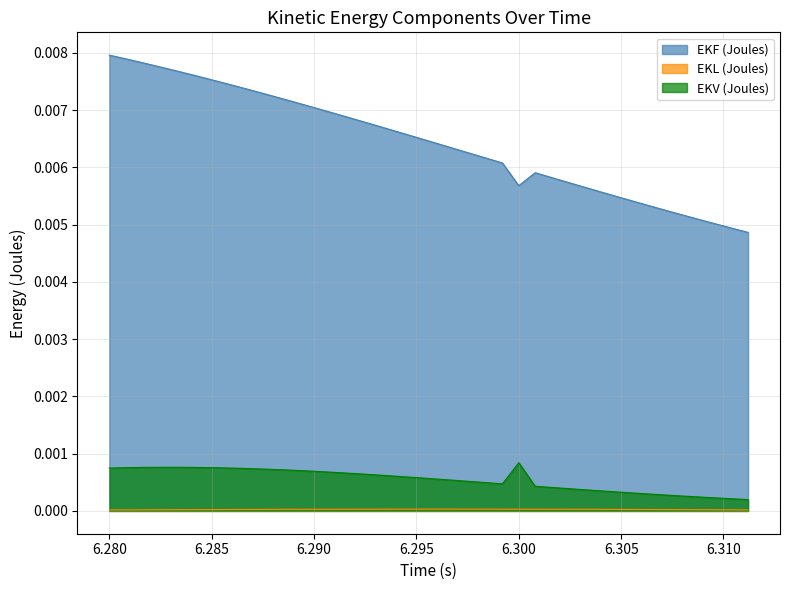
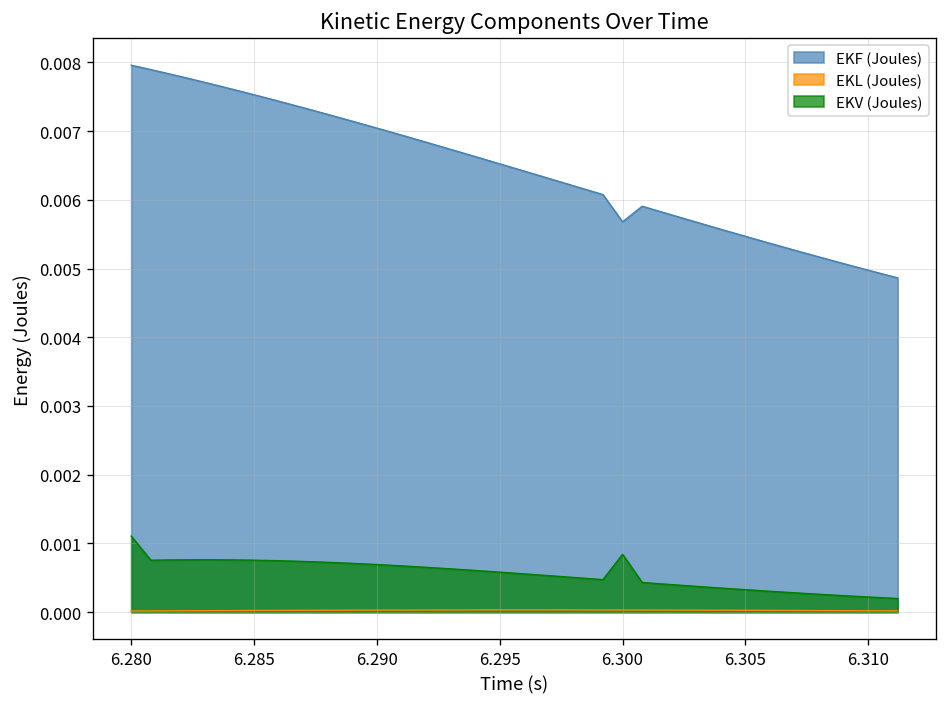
EKV (Joules), 6.280: 0.0007 -> 0.0011
